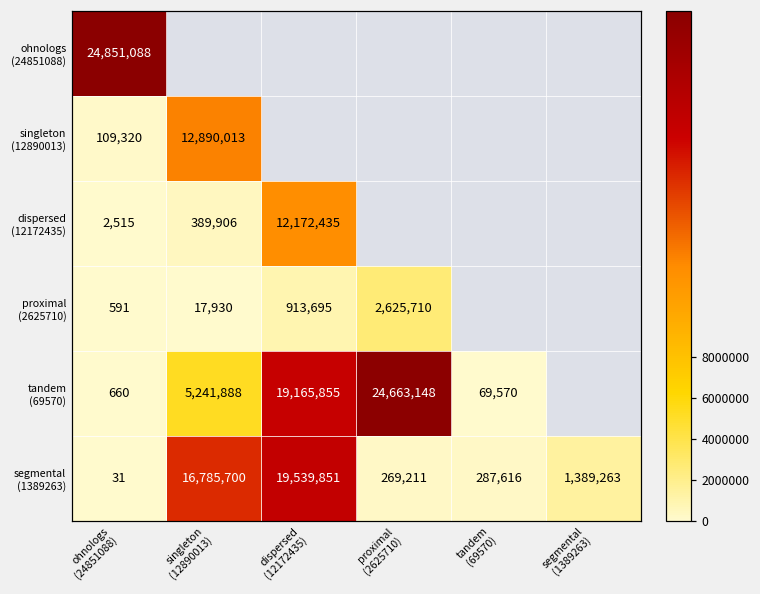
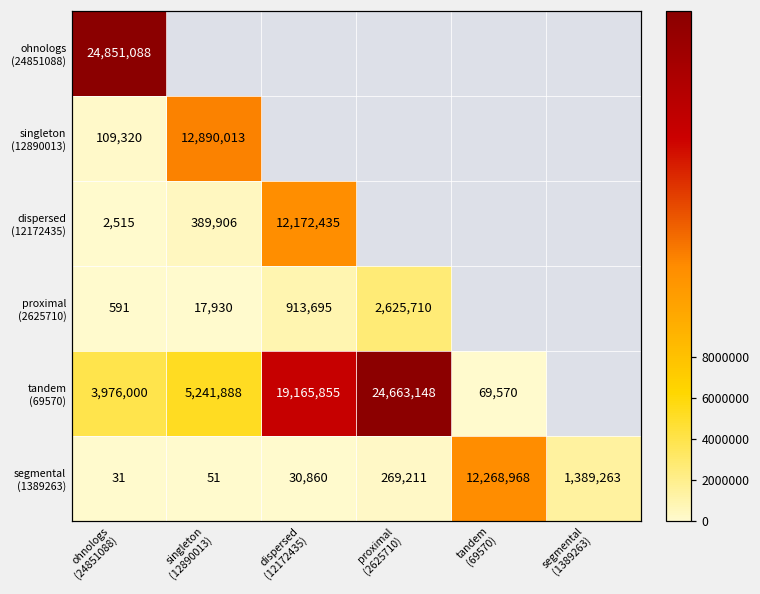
tandem (69570), ohnologs (24851088): 660 -> 3,976,000
segmental (1389263), singleton (12890013): 16,785,700 -> 51
segmental (1389263), dispersed (12172435): 19,539,851 -> 30,860
segmental (1389263), tandem (69570): 287,616 -> 12,268,968
